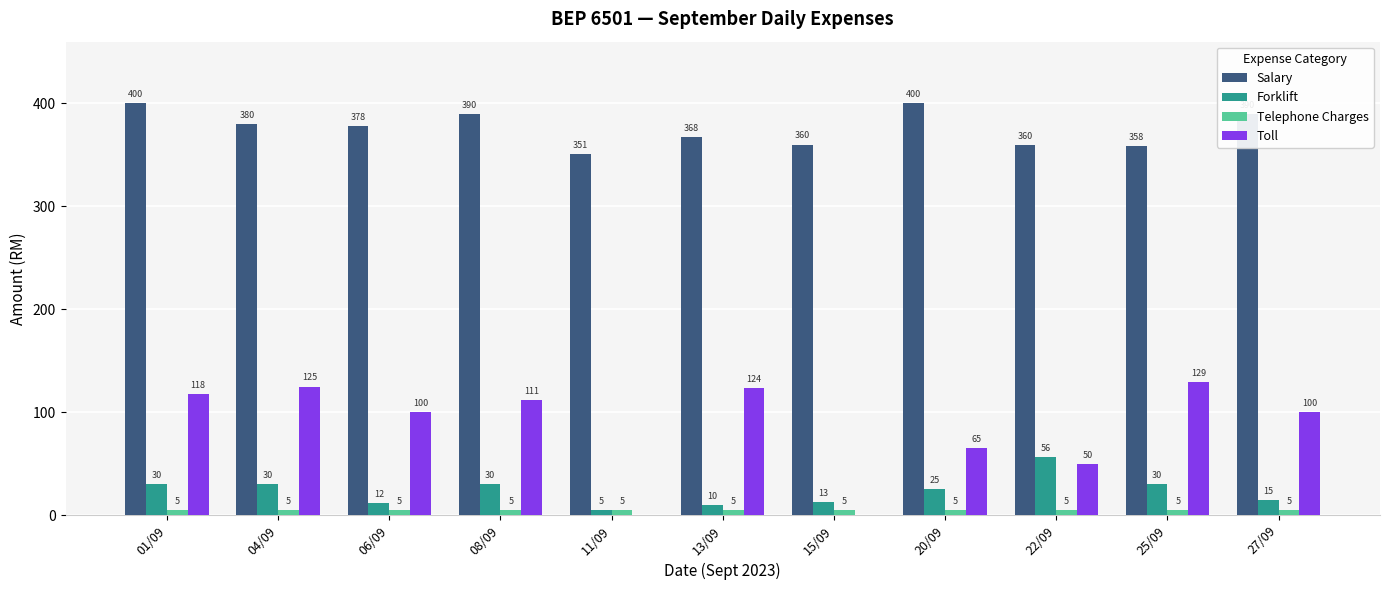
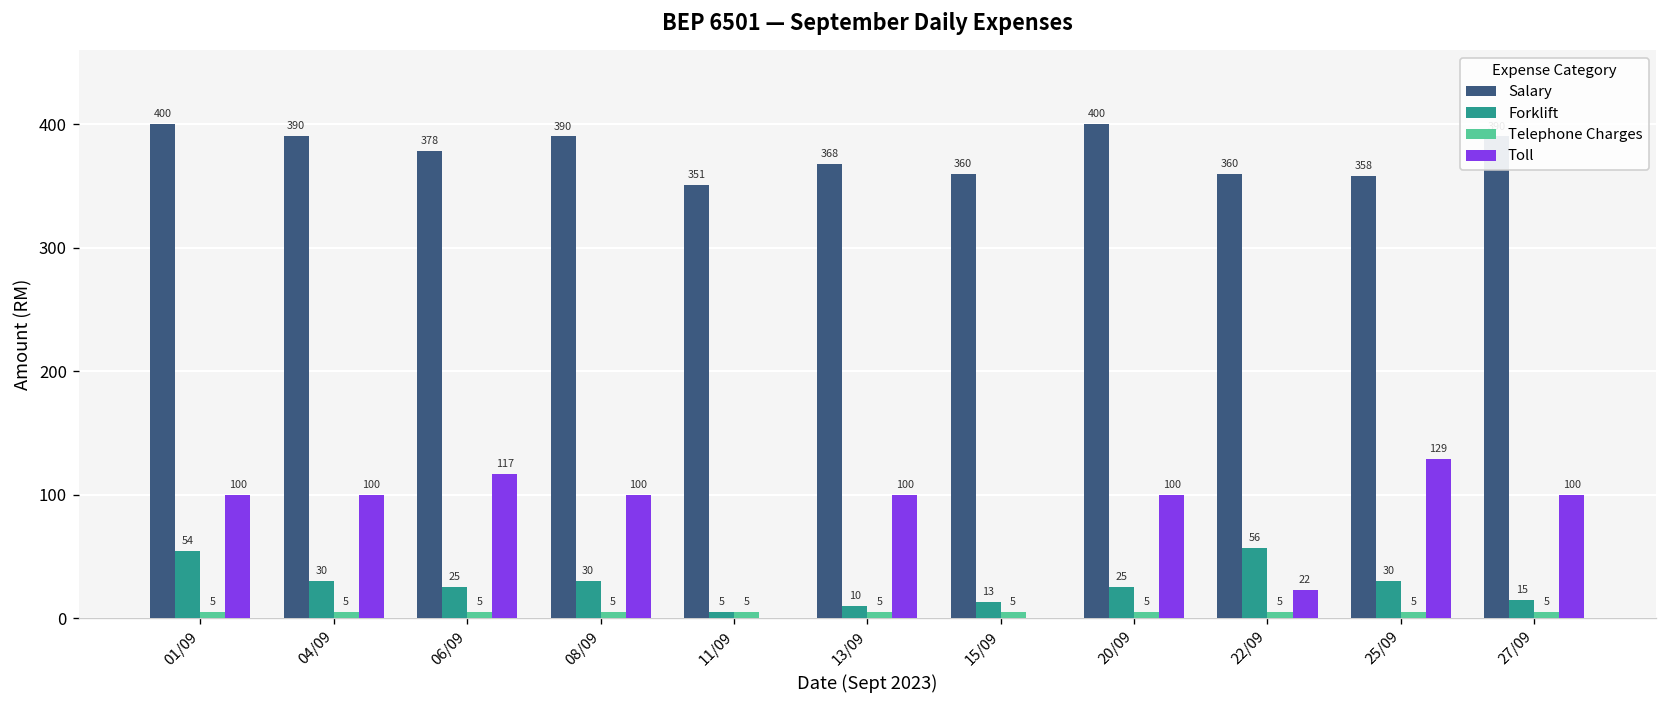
Forklift, 01/09: 30 -> 54
Toll, 01/09: 118 -> 100
Salary, 04/09: 380 -> 390
Toll, 04/09: 125 -> 100
Forklift, 06/09: 12 -> 25
Toll, 06/09: 100 -> 117
Toll, 08/09: 111 -> 100
Toll, 13/09: 124 -> 100
Toll, 20/09: 65 -> 100
Toll, 22/09: 50 -> 22
